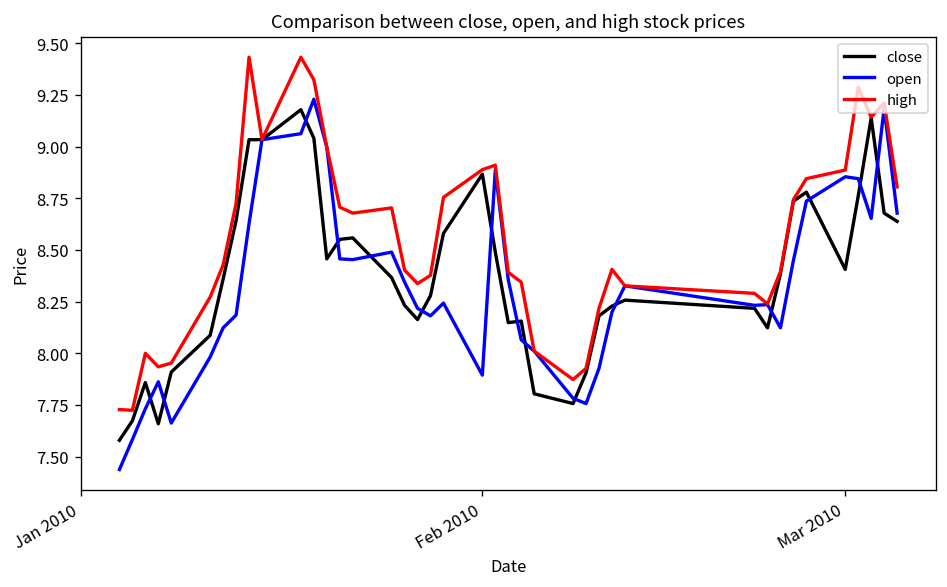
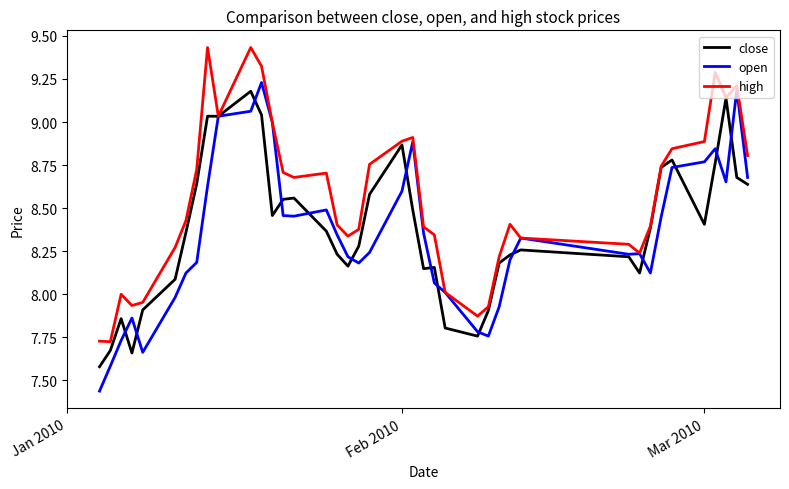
open, Feb 2010: 7.89 -> 8.60
open, Mar 2010: 8.85 -> 8.77
